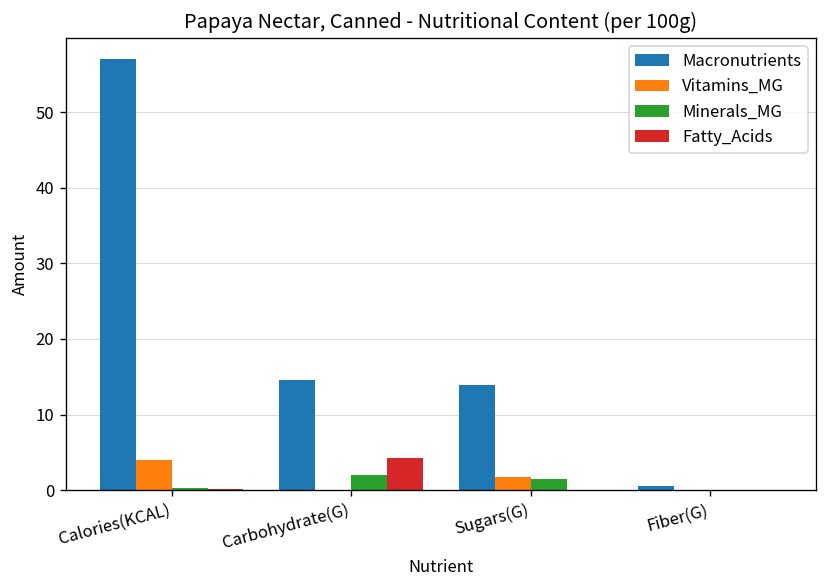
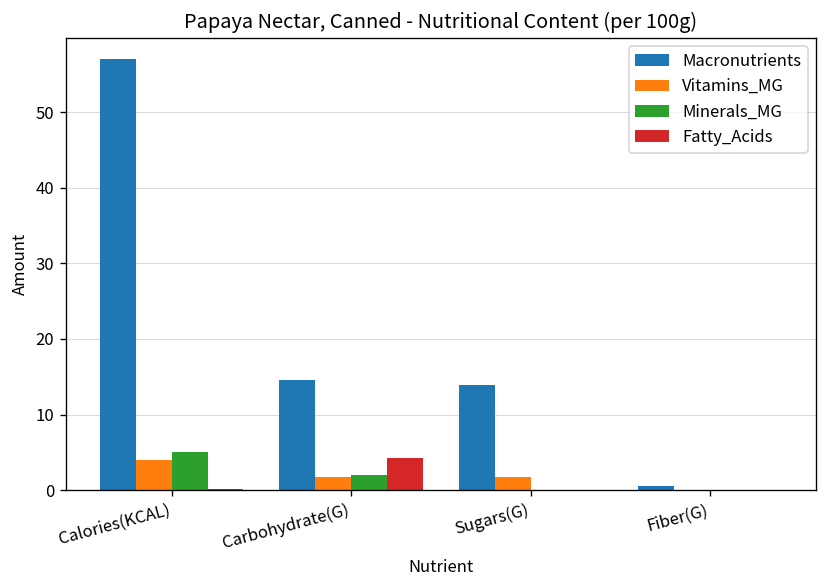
Minerals_MG, Calories(KCAL): 0 -> 5
Vitamins_MG, Carbohydrate(G): 0 -> 2
Minerals_MG, Sugars(G): 2 -> 0
